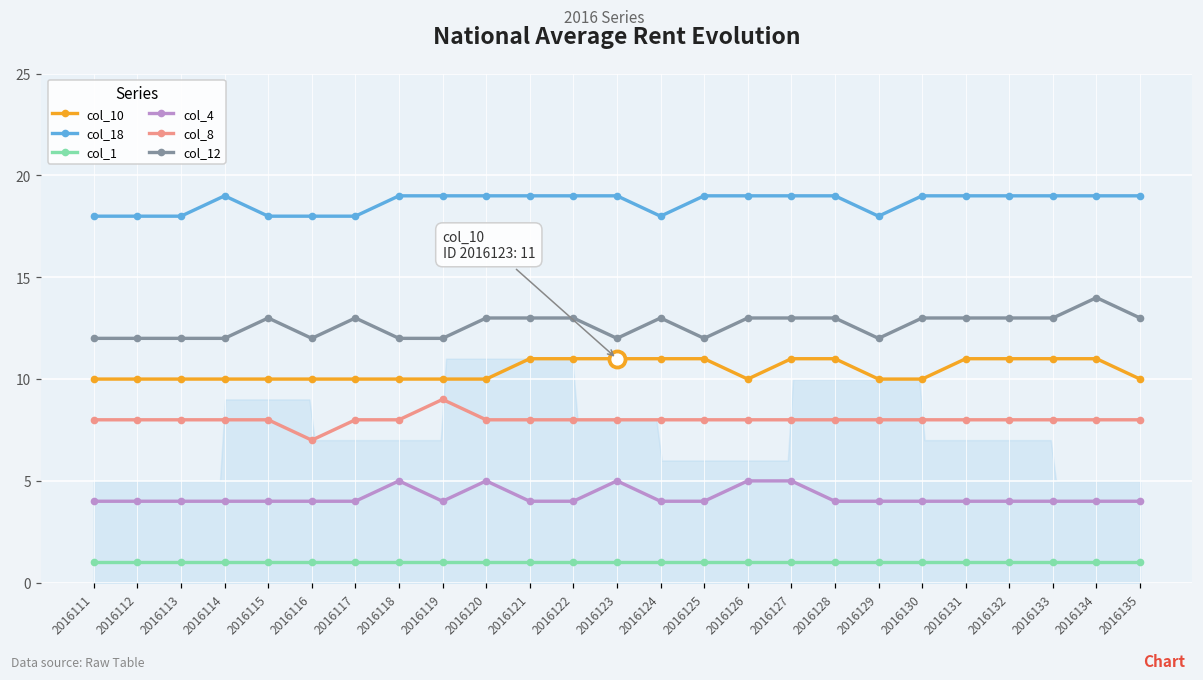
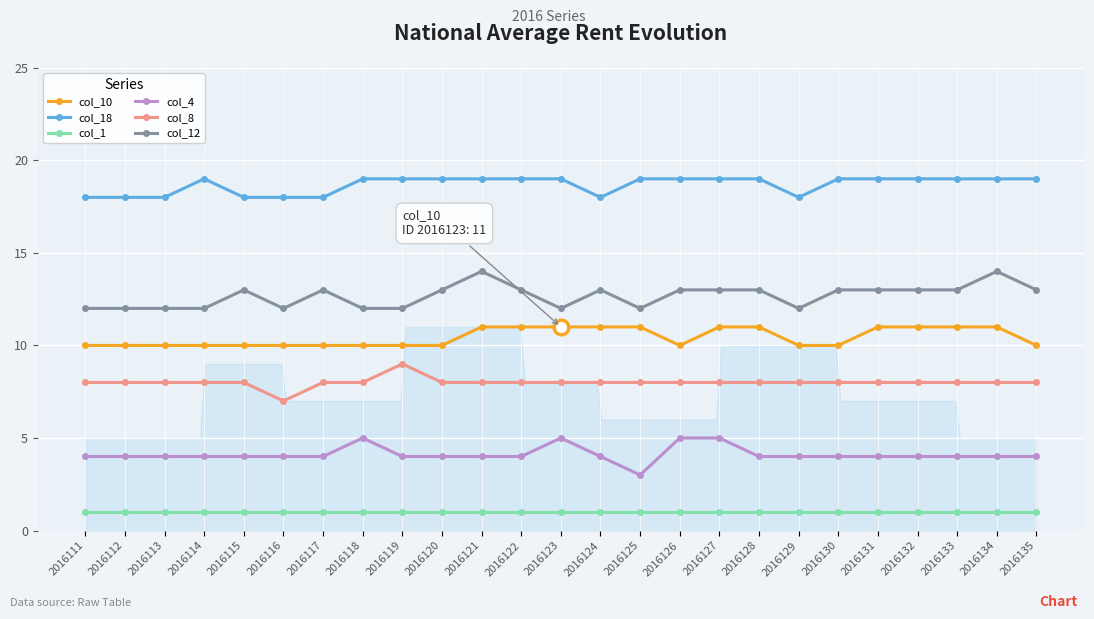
col_4, 2016120: 5 -> 4
col_12, 2016121: 13 -> 14
col_4, 2016125: 4 -> 3
